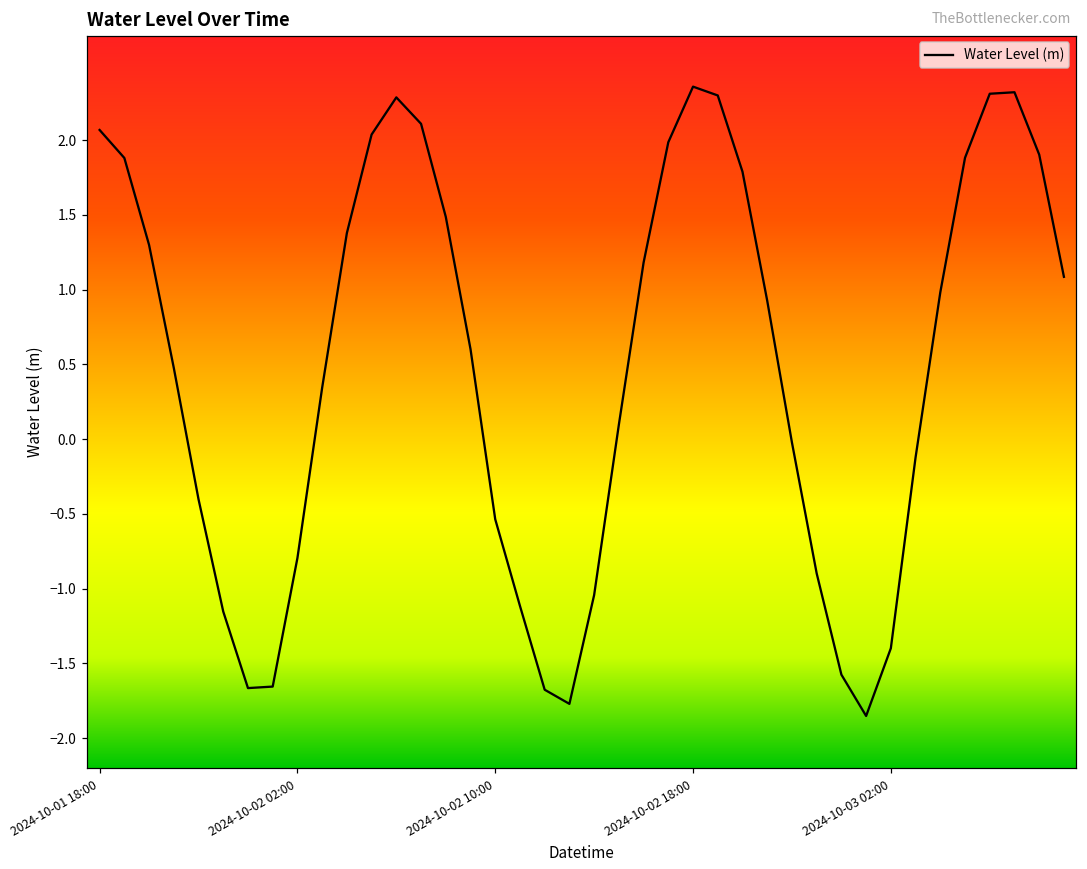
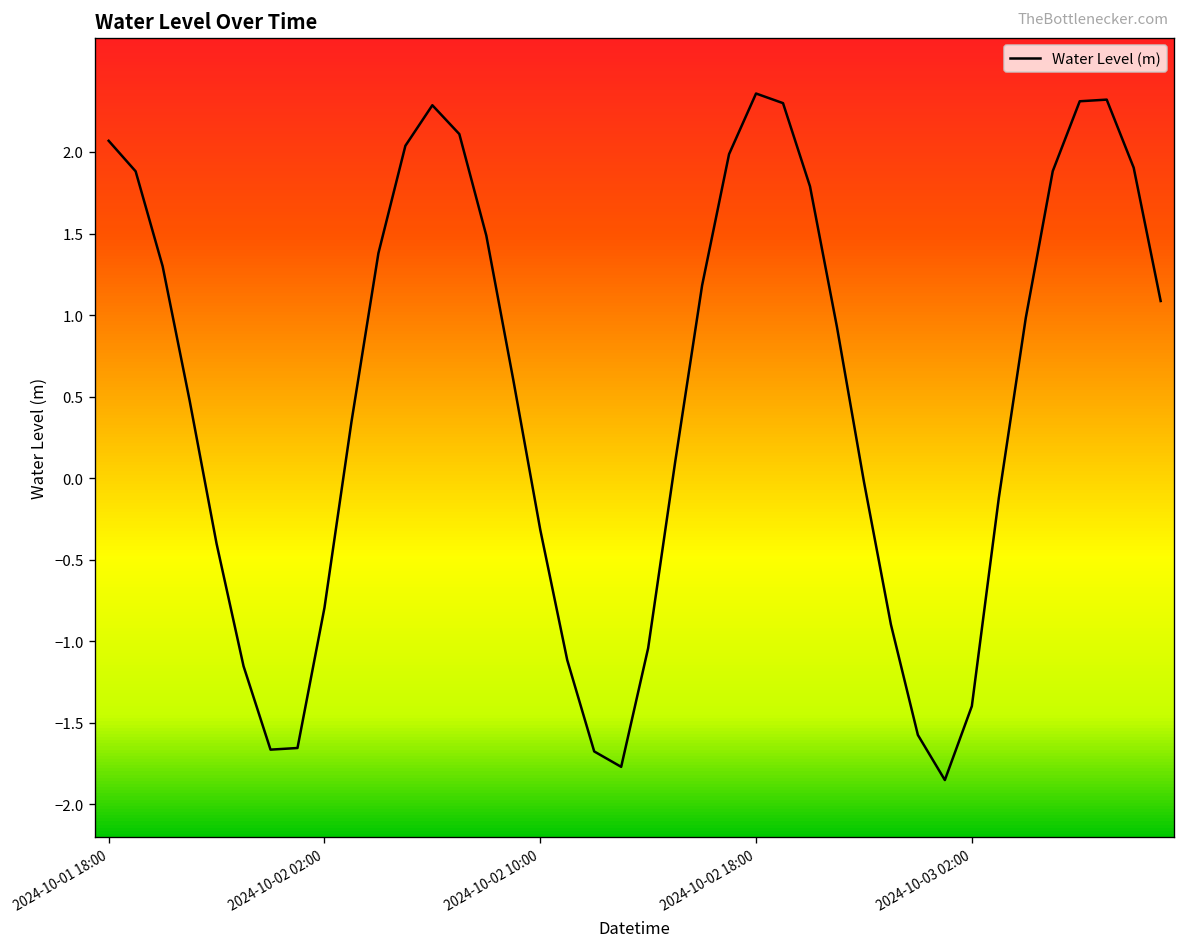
2024-10-02 10:00: -0.54 -> -0.32
